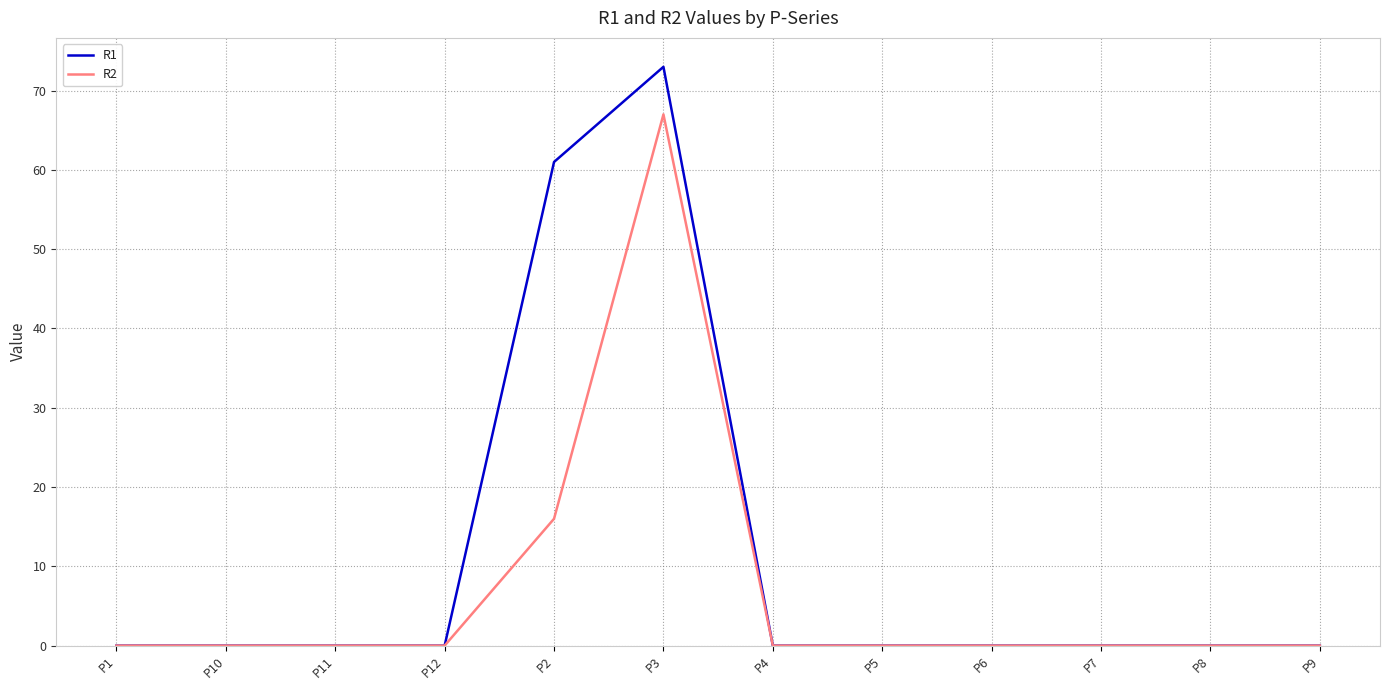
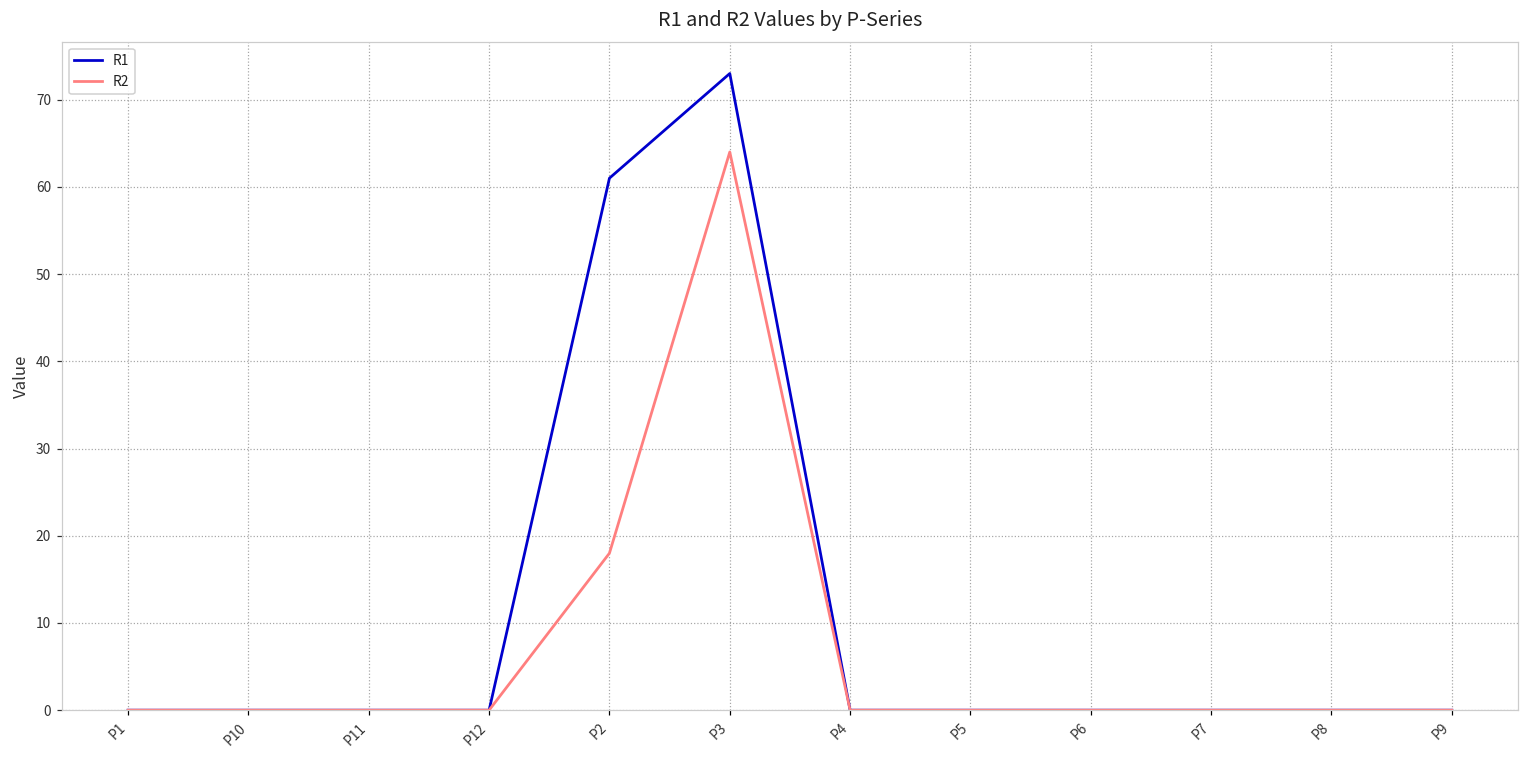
R2, P2: 16 -> 18
R2, P3: 67 -> 64
